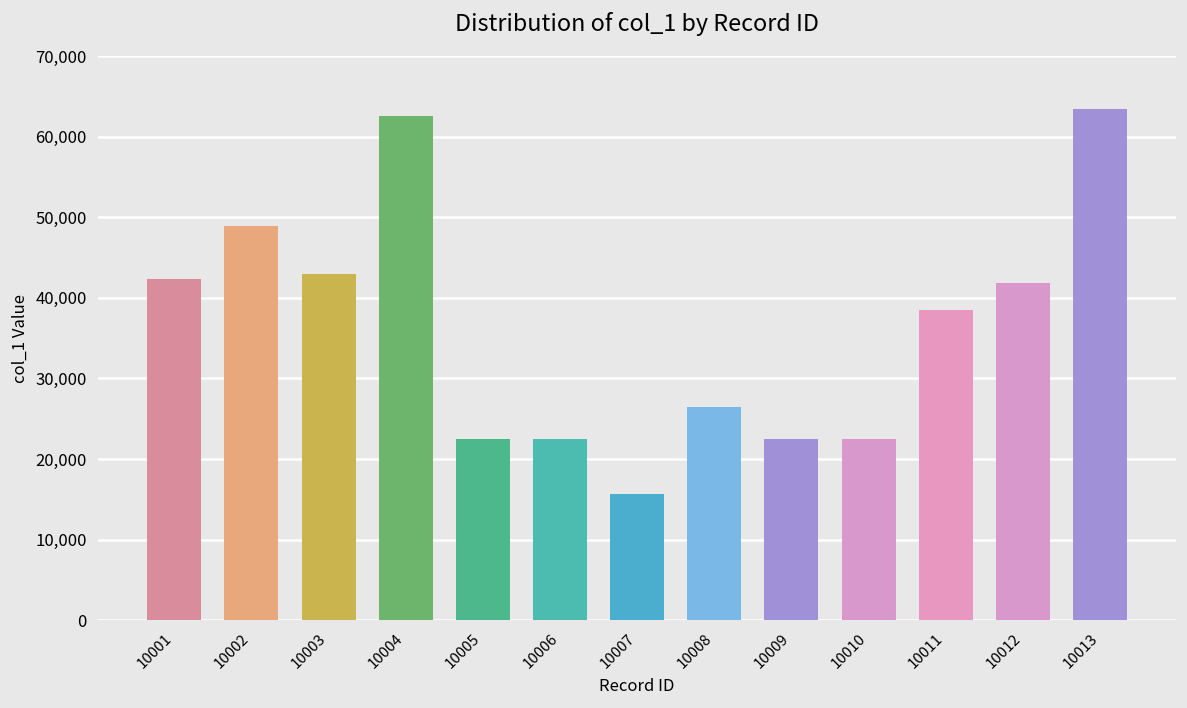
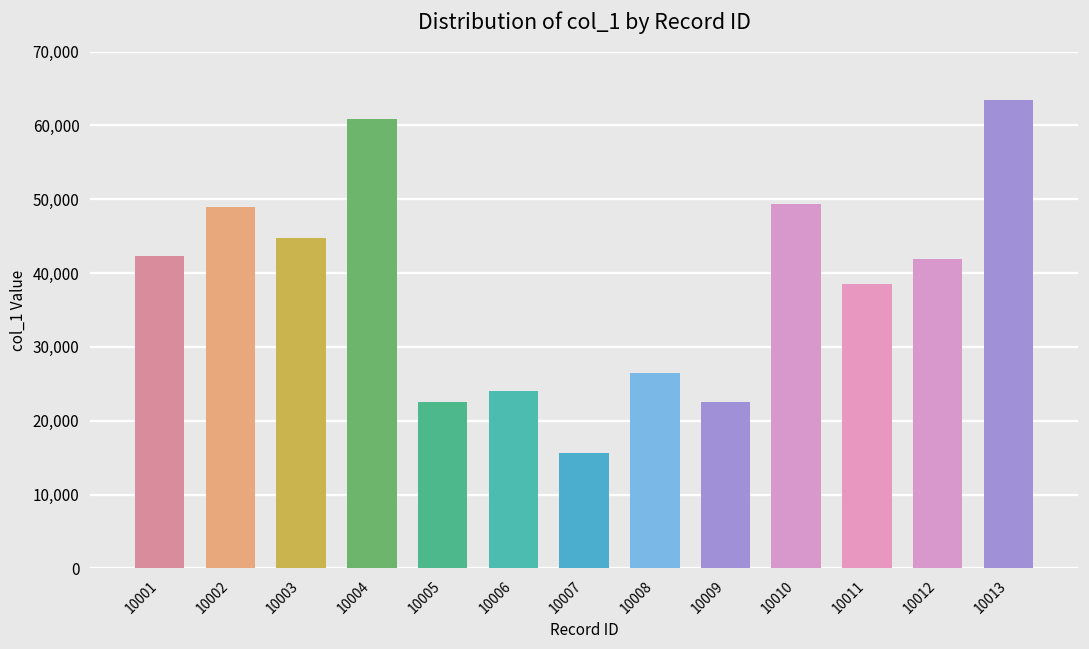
10003: 43,000 -> 45,000
10004: 63,000 -> 61,000
10006: 23,000 -> 24,000
10010: 23,000 -> 49,000
